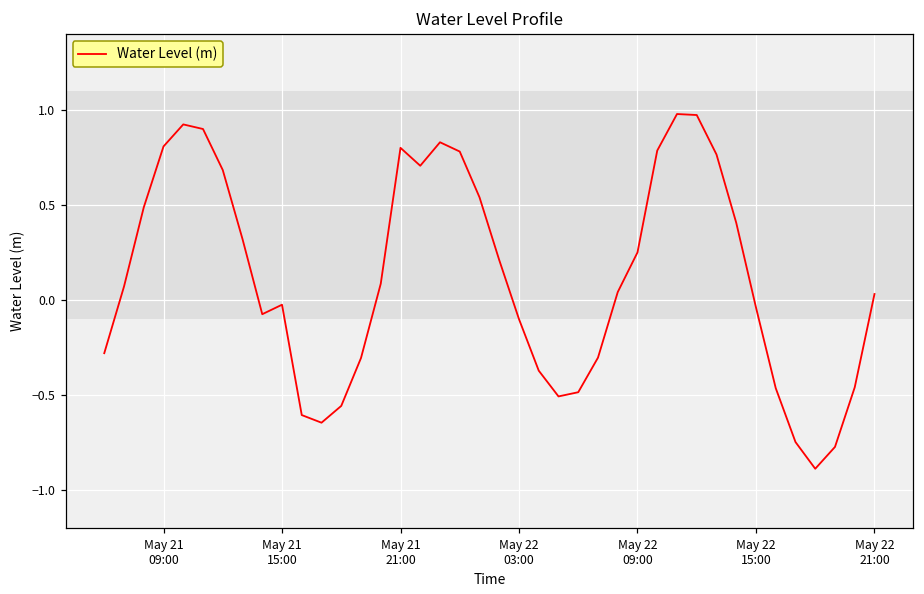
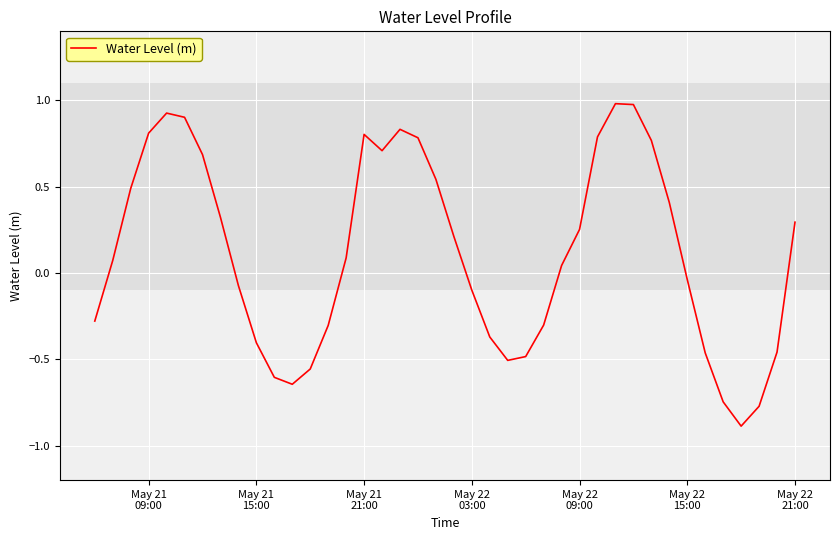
May 21 15:00: -0.02 -> -0.40
May 22 21:00: 0.03 -> 0.29
